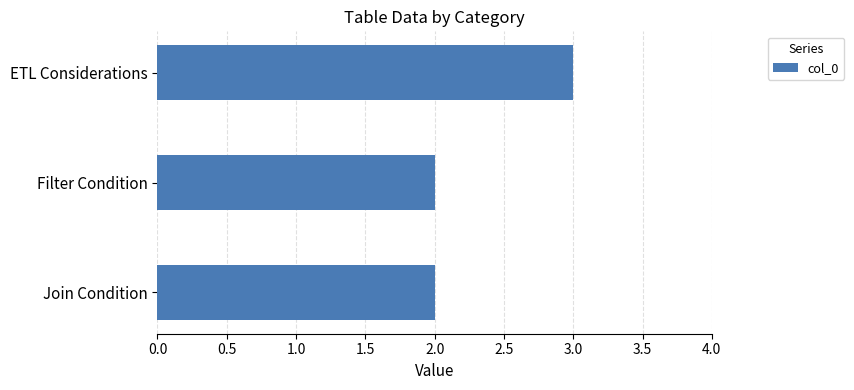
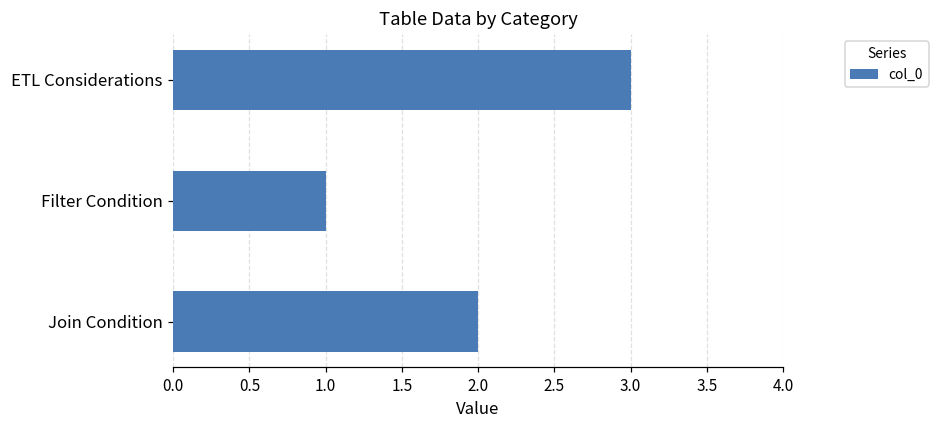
Filter Condition: 2 -> 1
